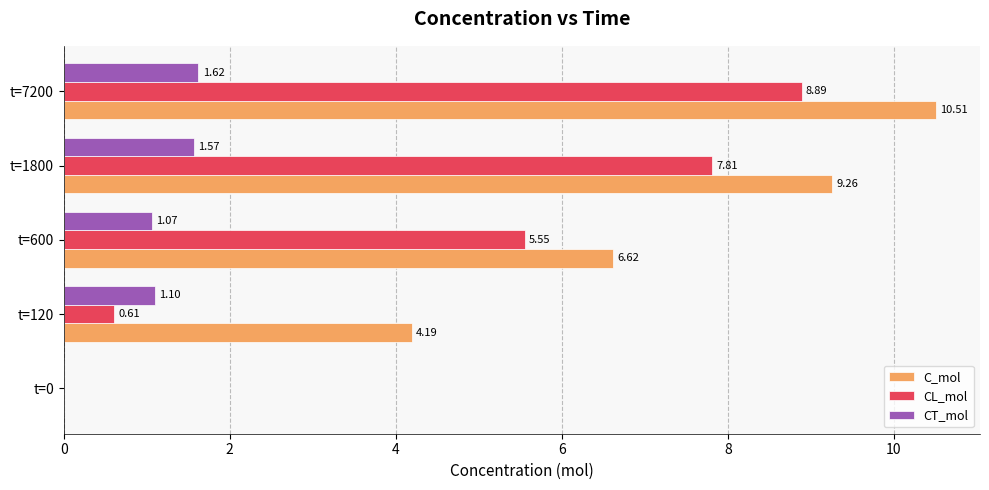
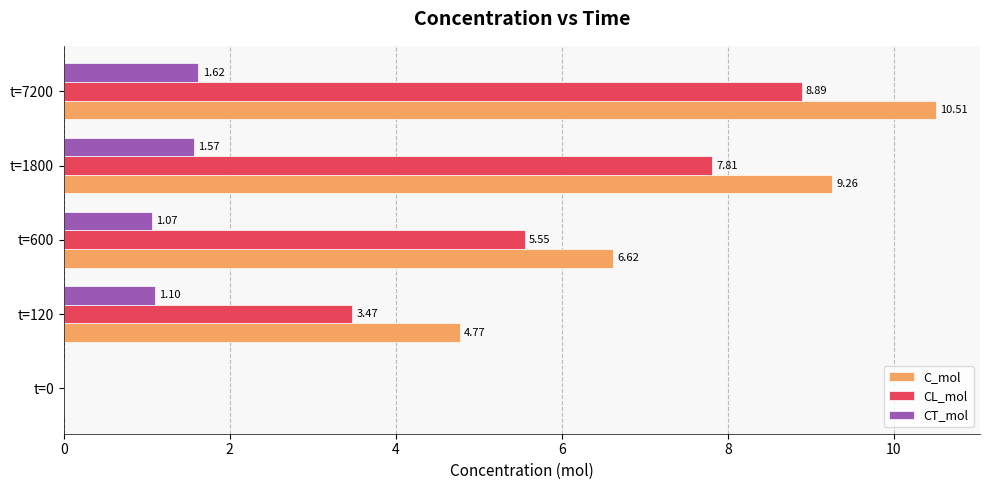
CL_mol, t=120: 0.61 -> 3.47
C_mol, t=120: 4.19 -> 4.77
